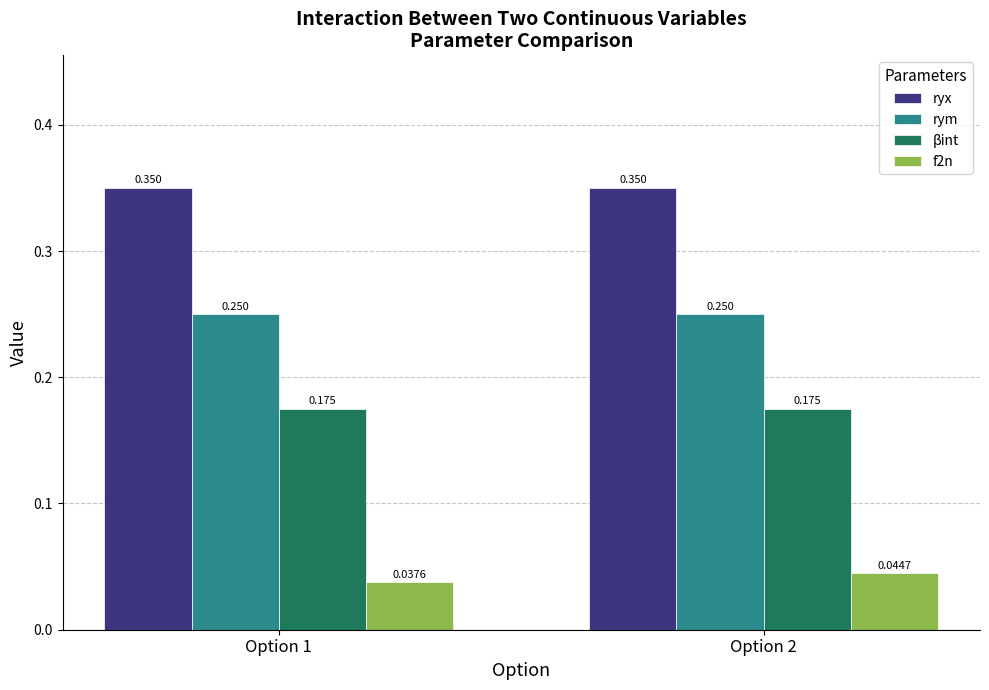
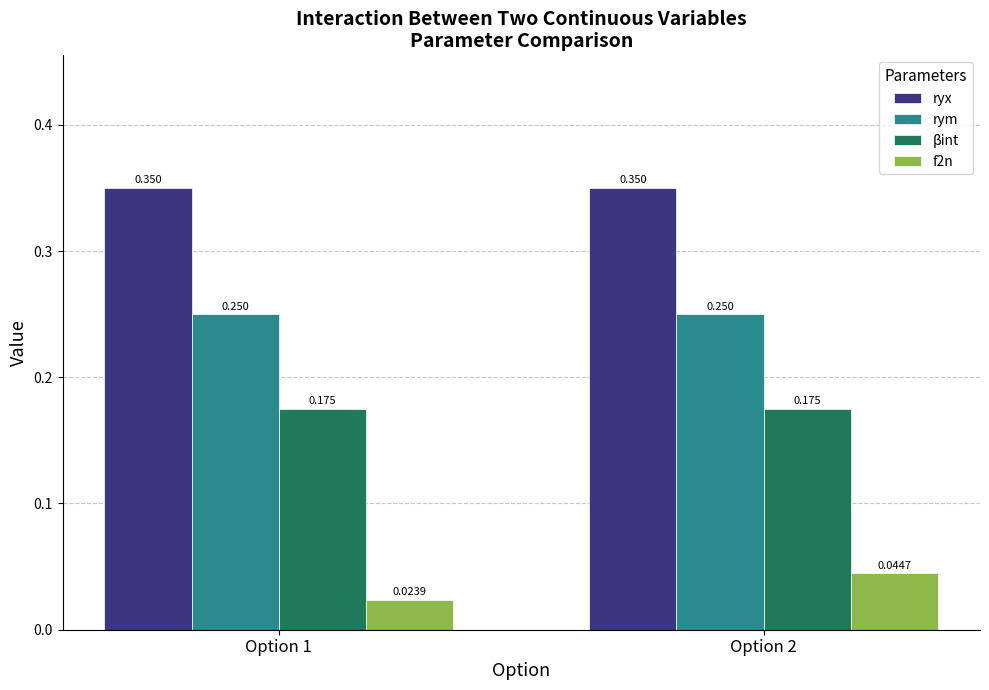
f2n, Option 1: 0.0376 -> 0.0239
